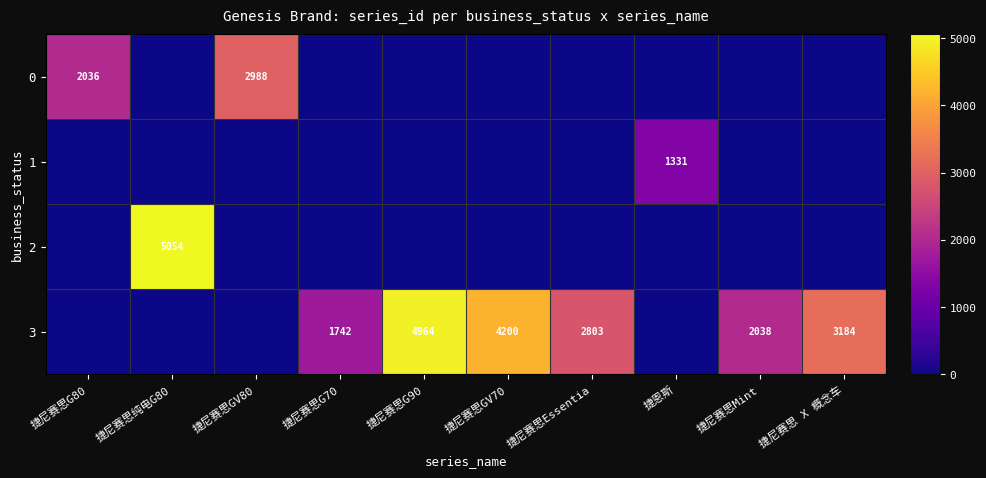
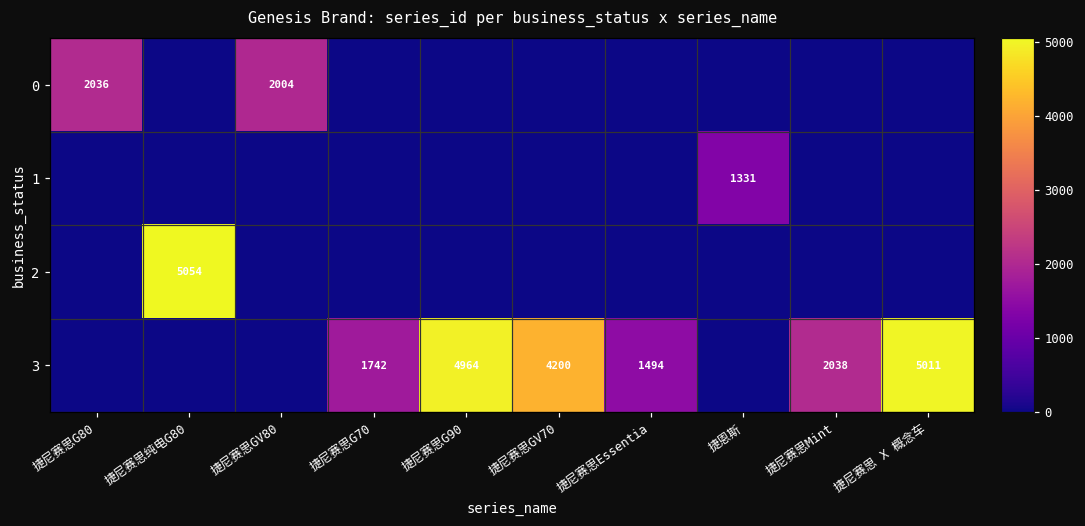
0, 捷尼赛思GV80: 2988 -> 2004
3, 捷尼赛思Essentia: 2803 -> 1494
3, 捷尼赛思 X 概念车: 3184 -> 5011
